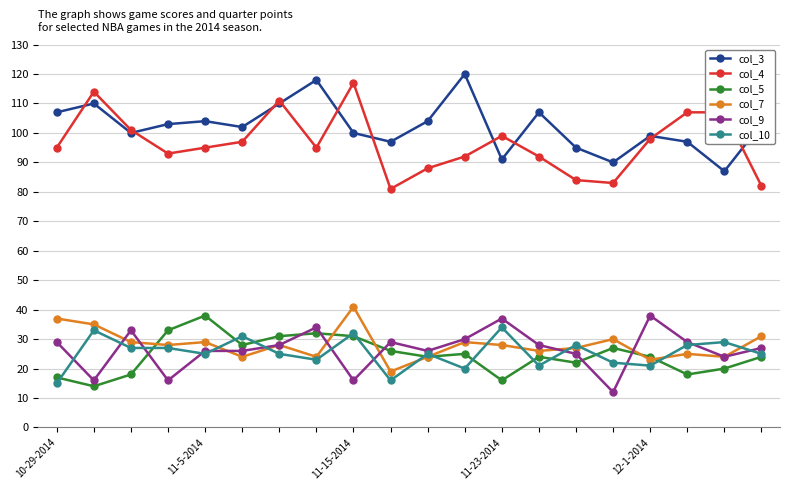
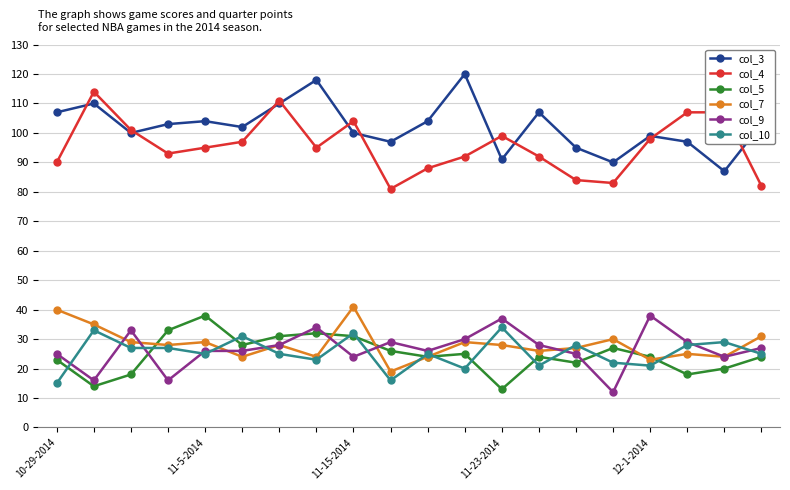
col_4, 10-29-2014: 95 -> 90
col_5, 10-29-2014: 17 -> 23
col_7, 10-29-2014: 37 -> 40
col_9, 10-29-2014: 29 -> 25
col_4, 11-15-2014: 117 -> 104
col_9, 11-15-2014: 16 -> 24
col_5, 11-23-2014: 16 -> 13
